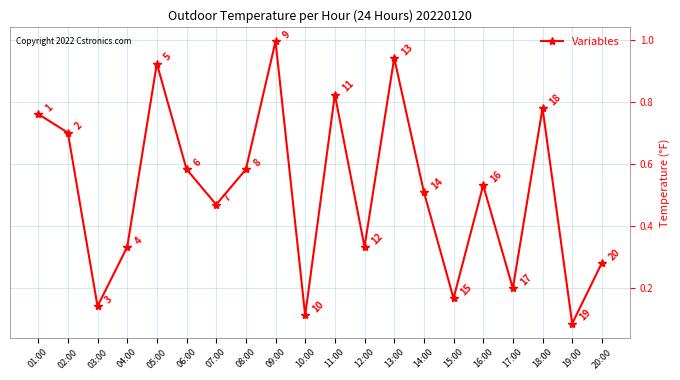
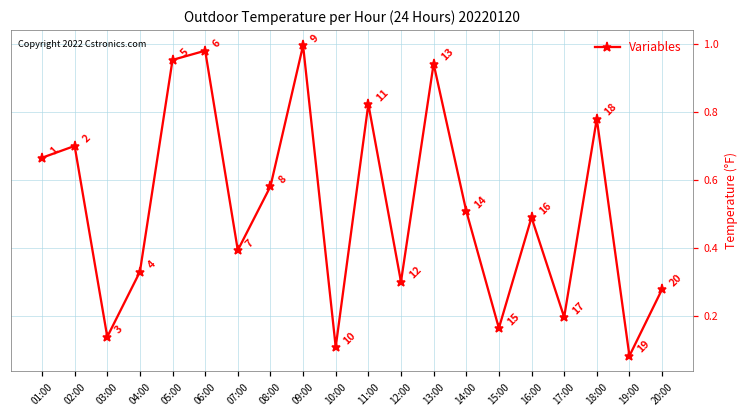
01:00: 0.76 -> 0.67
05:00: 0.92 -> 0.95
06:00: 0.58 -> 0.98
07:00: 0.47 -> 0.39
12:00: 0.33 -> 0.30
16:00: 0.53 -> 0.49
